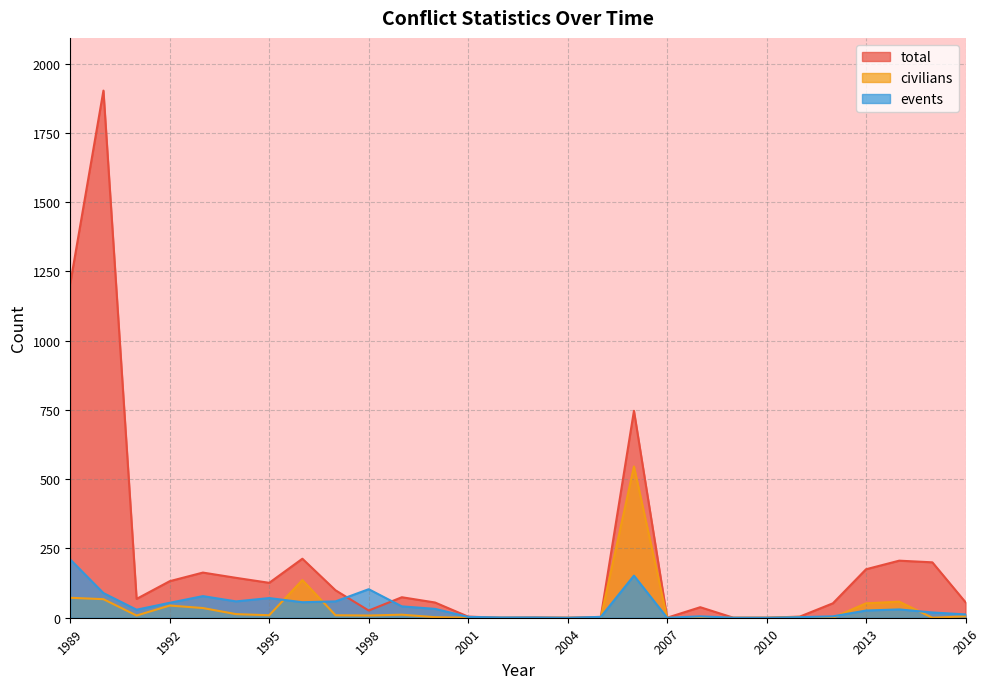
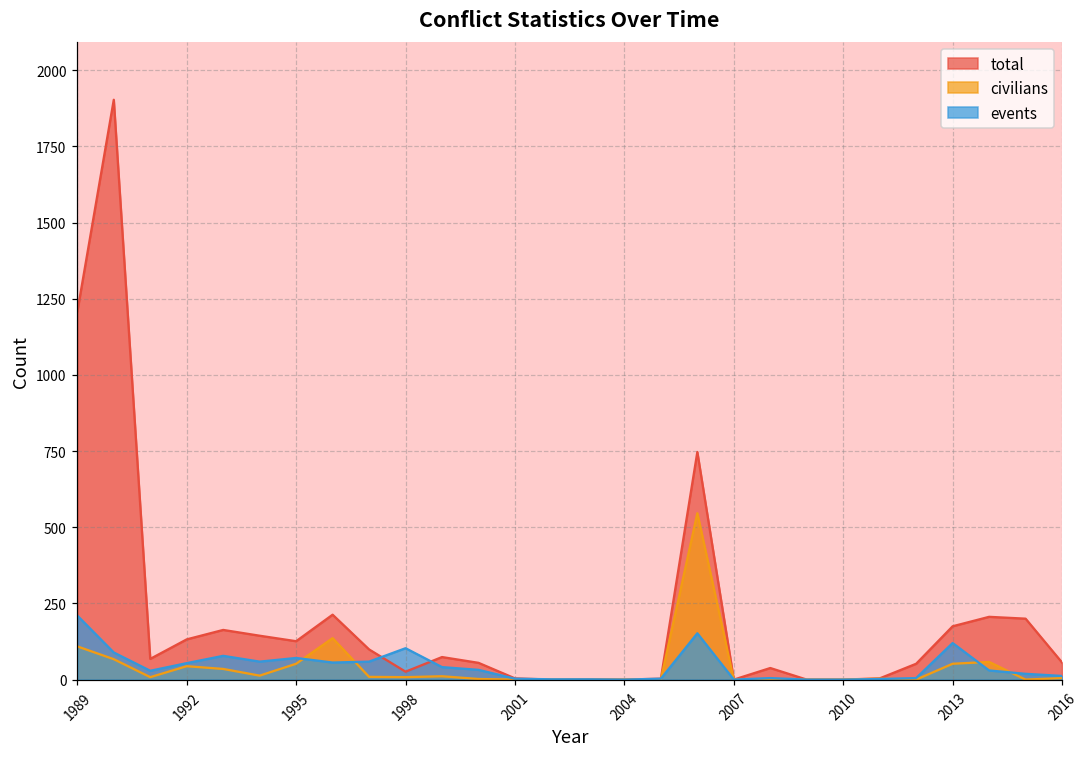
civilians, 1989: 70 -> 110
civilians, 1995: 10 -> 50
events, 2013: 30 -> 120
